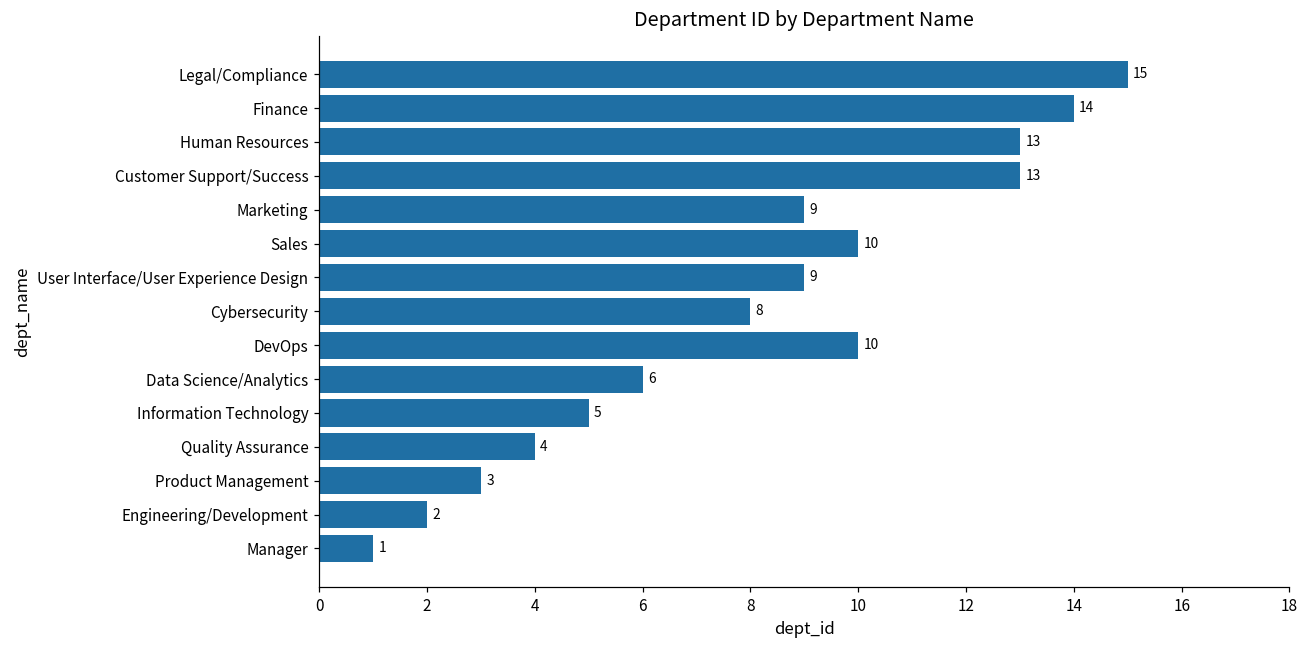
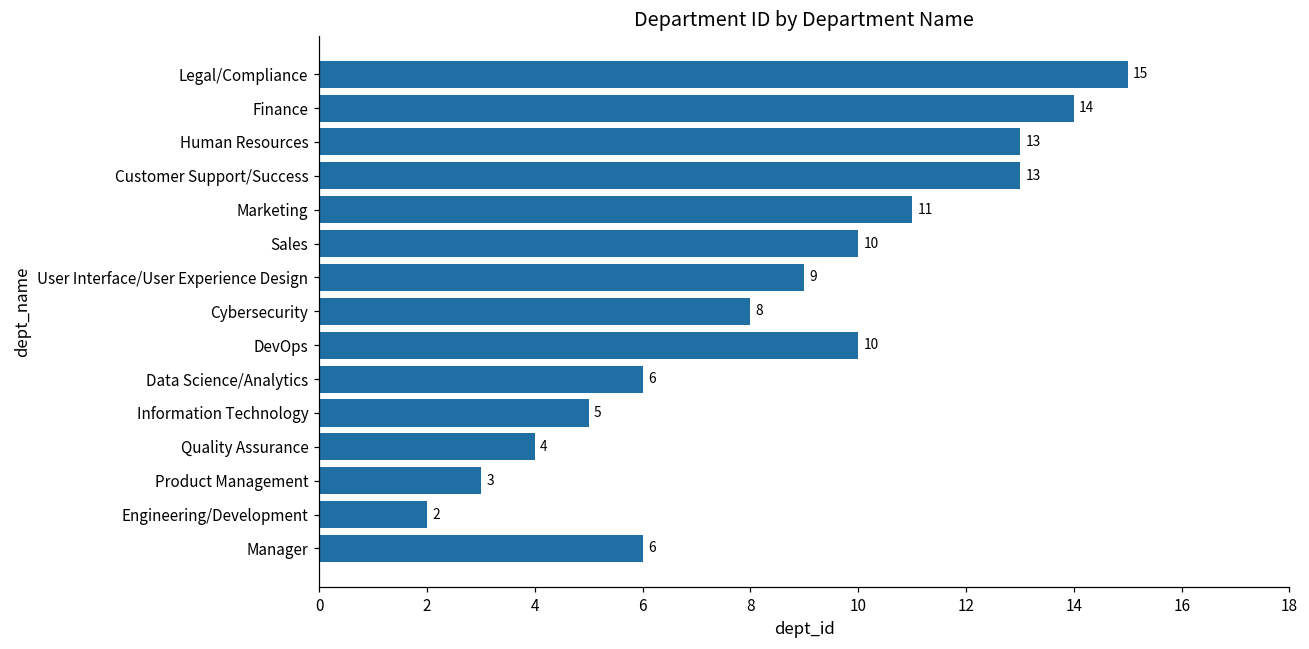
Marketing: 9 -> 11
Manager: 1 -> 6
